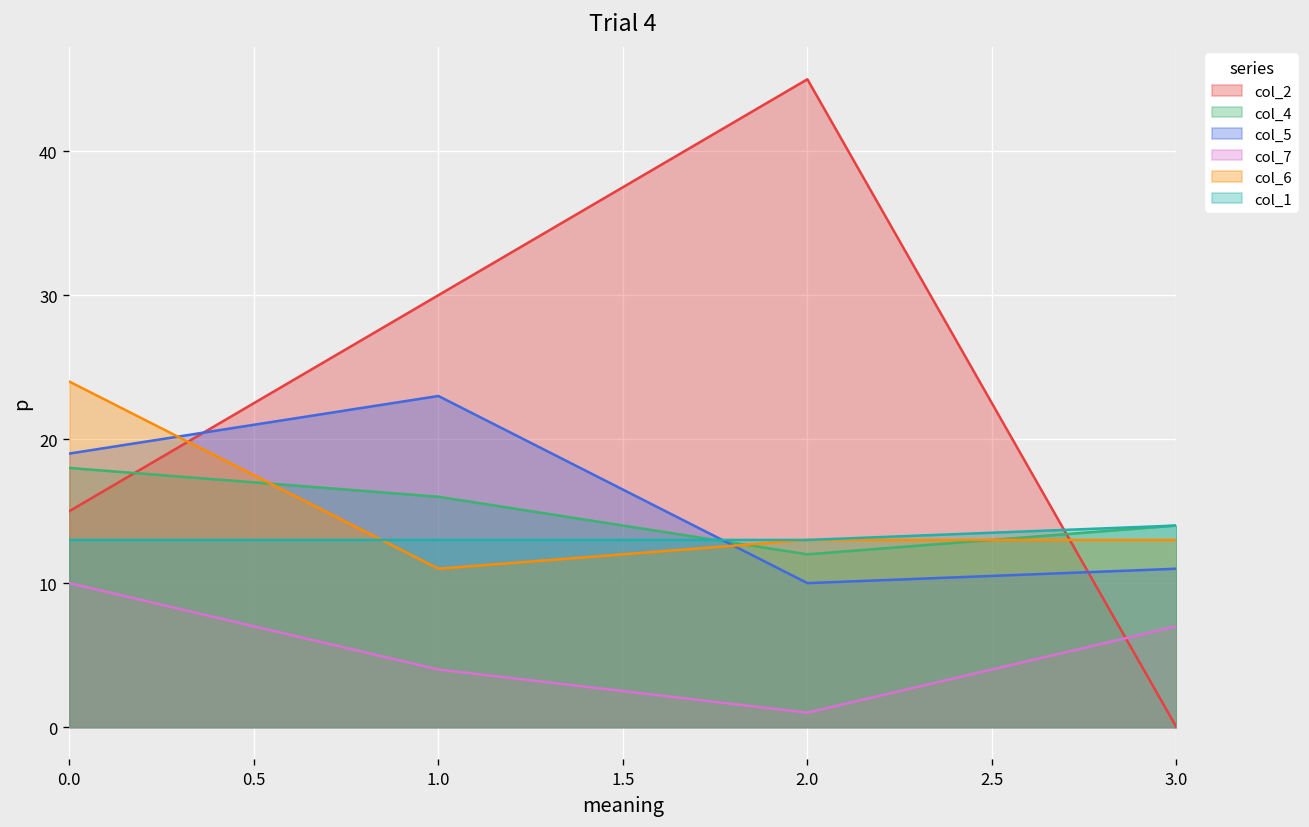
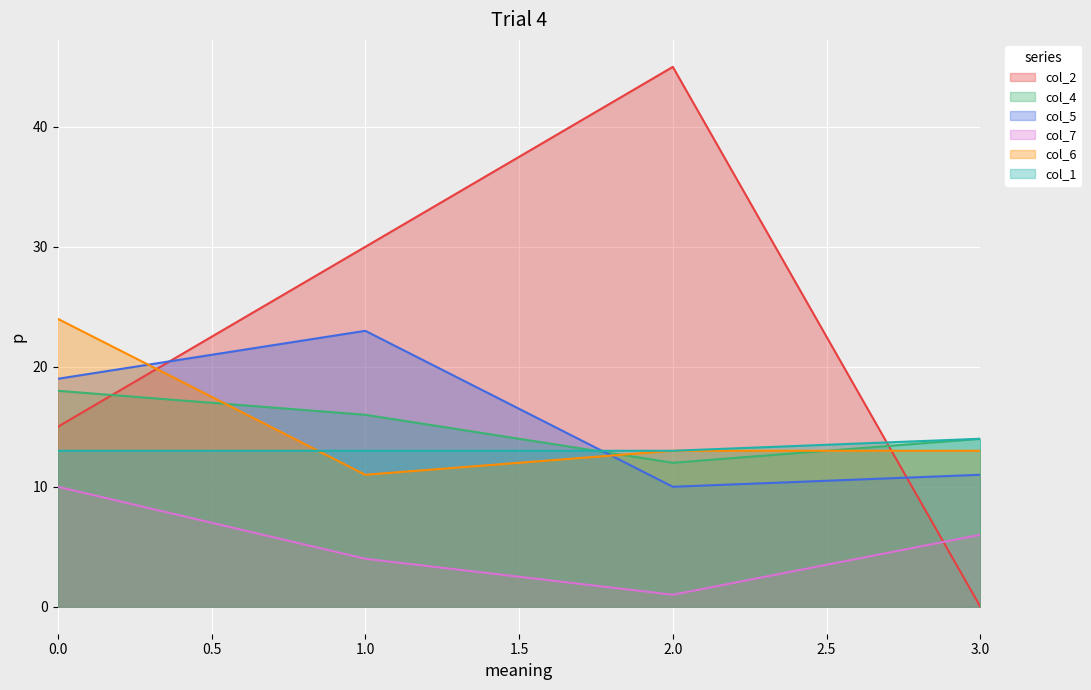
col_7, 3.0: 7 -> 6
